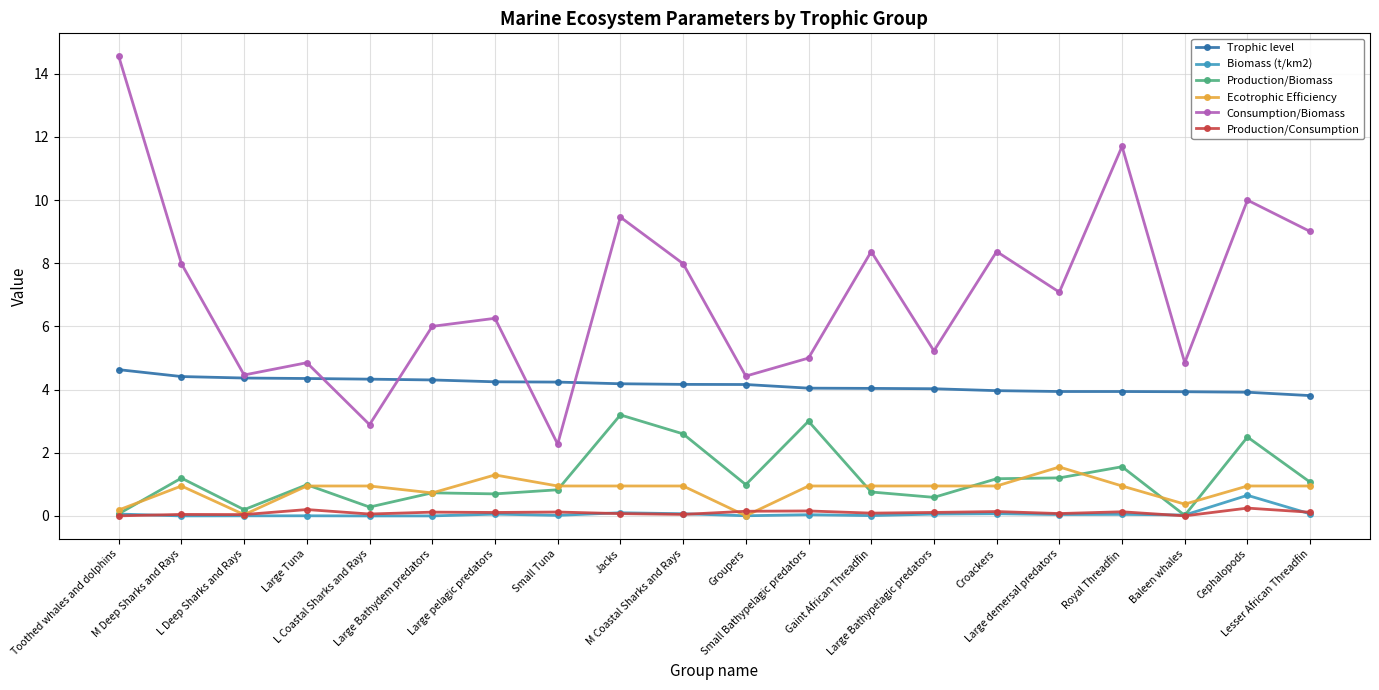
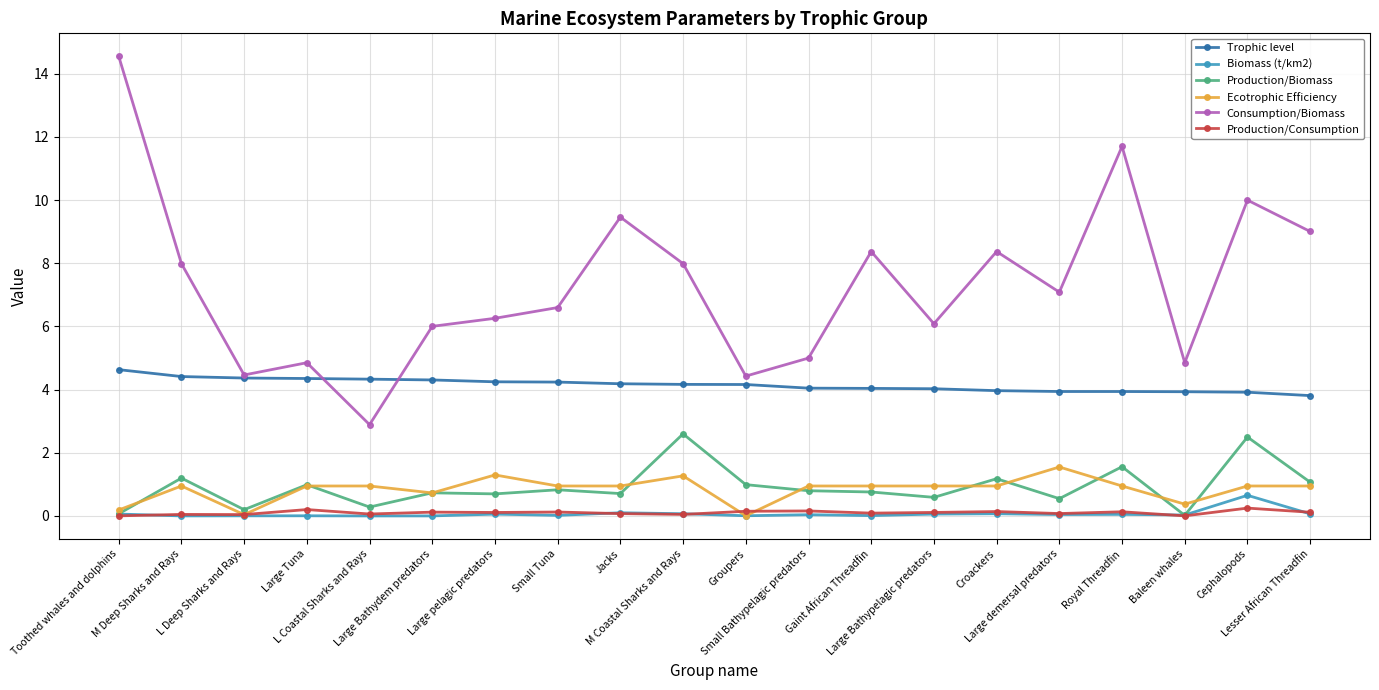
Consumption/Biomass, Small Tuna: 2.3 -> 6.6
Production/Biomass, Jacks: 3.2 -> 0.7
Ecotrophic Efficiency, M Coastal Sharks and Rays: 0.9 -> 1.3
Production/Biomass, Small Bathypelagic predators: 3.0 -> 0.8
Consumption/Biomass, Large Bathypelagic predators: 5.2 -> 6.1
Production/Biomass, Large demersal predators: 1.2 -> 0.5
